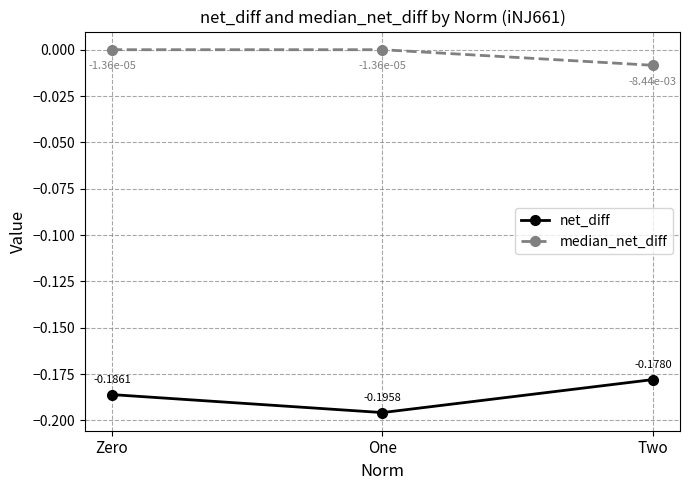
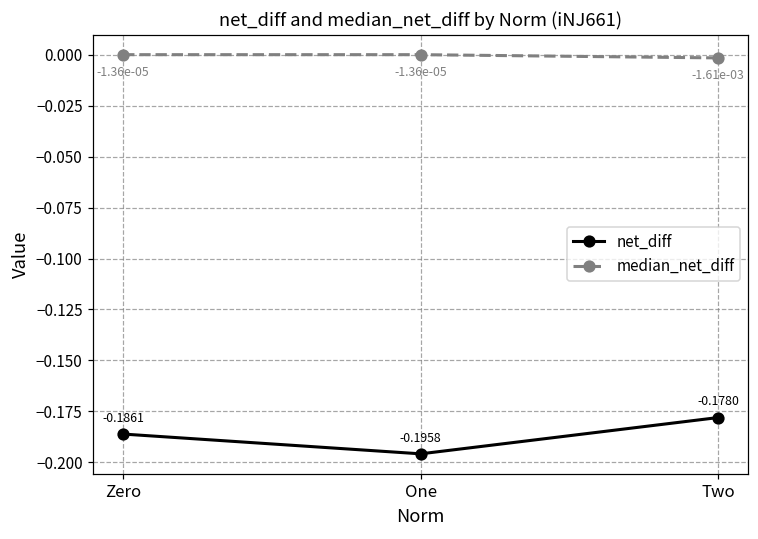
median_net_diff, Two: -8.44e-03 -> -1.61e-03
